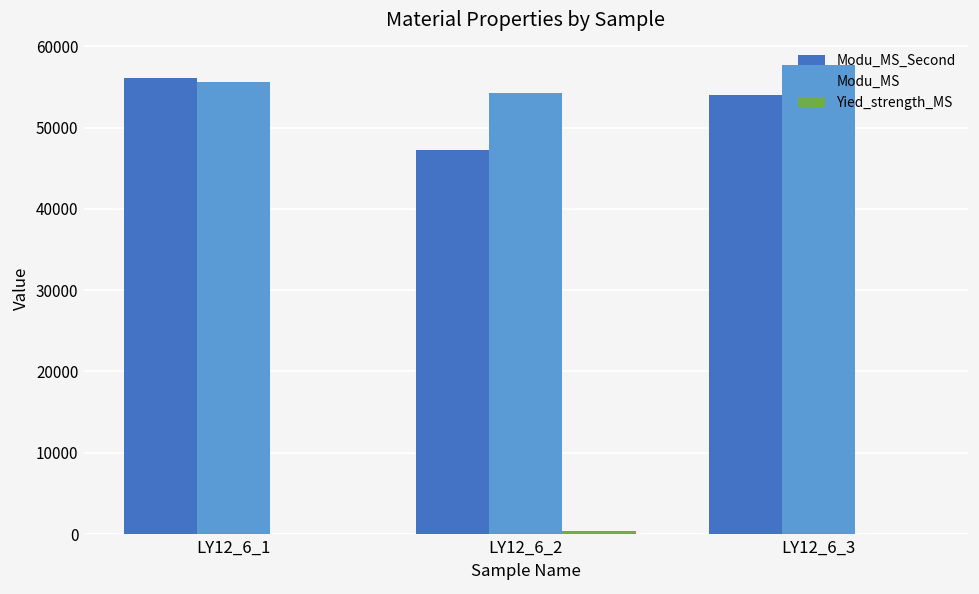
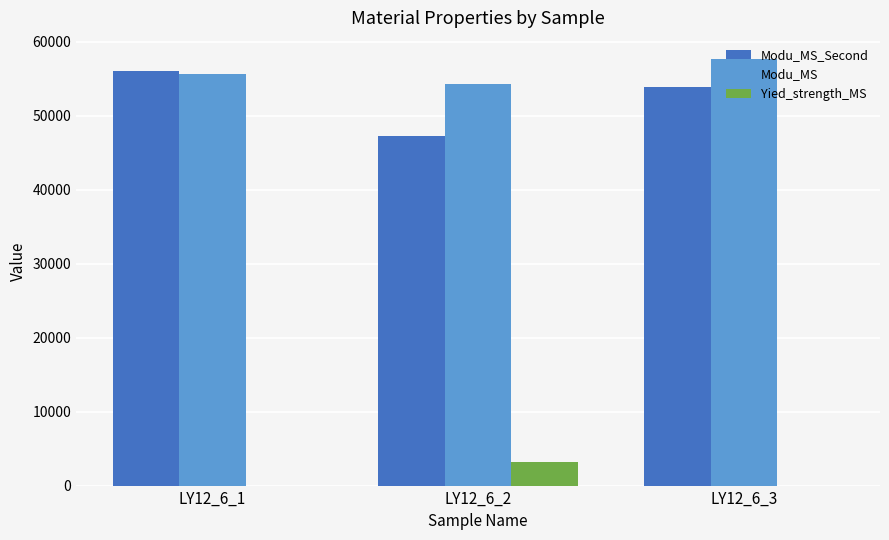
Yied_strength_MS, LY12_6_2: 0 -> 3000
